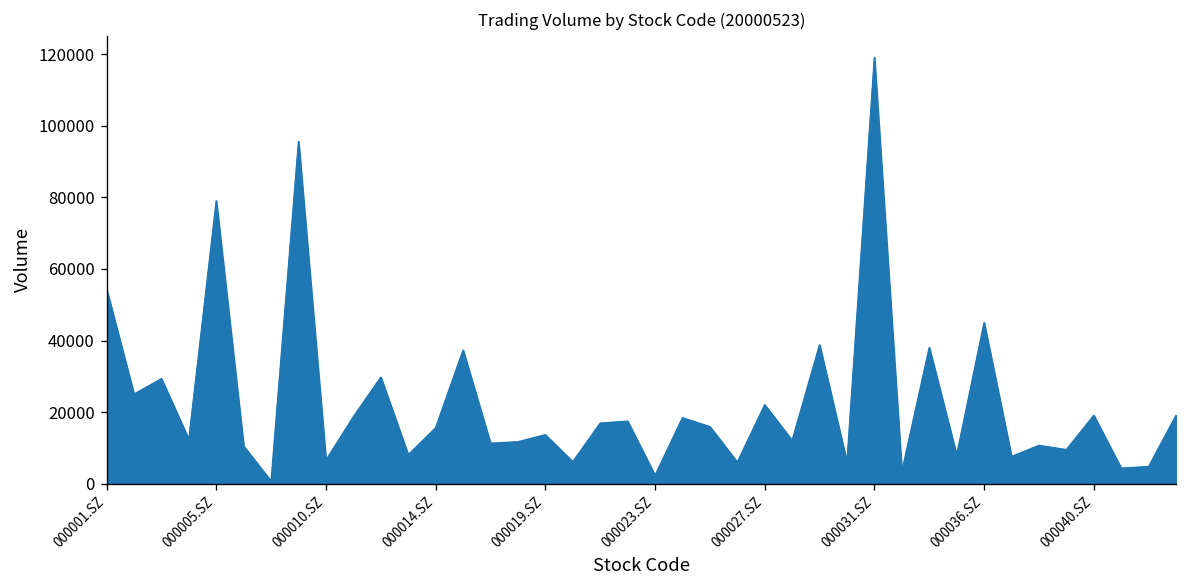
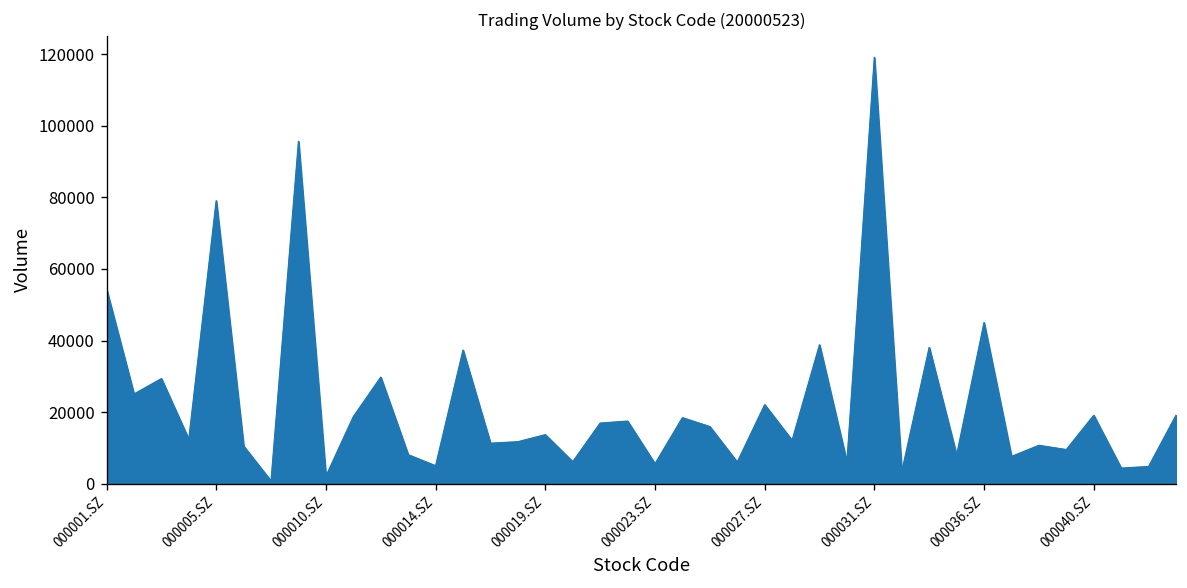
000010.SZ: 7000 -> 2000
000014.SZ: 16000 -> 5000
000023.SZ: 2000 -> 6000
